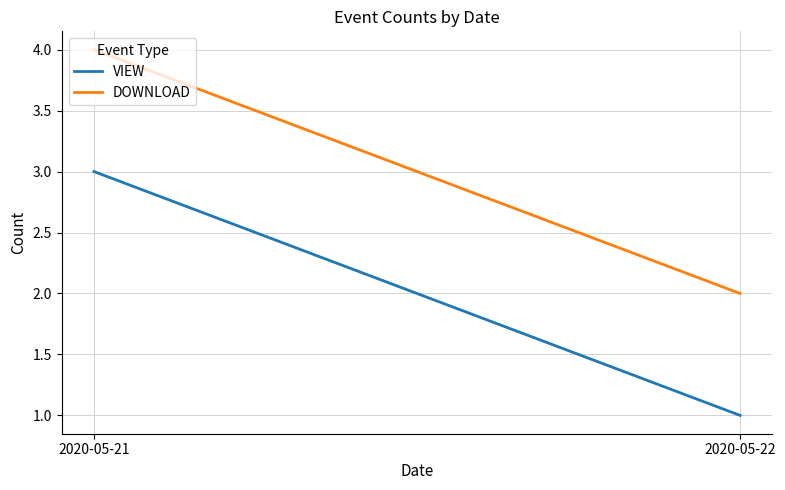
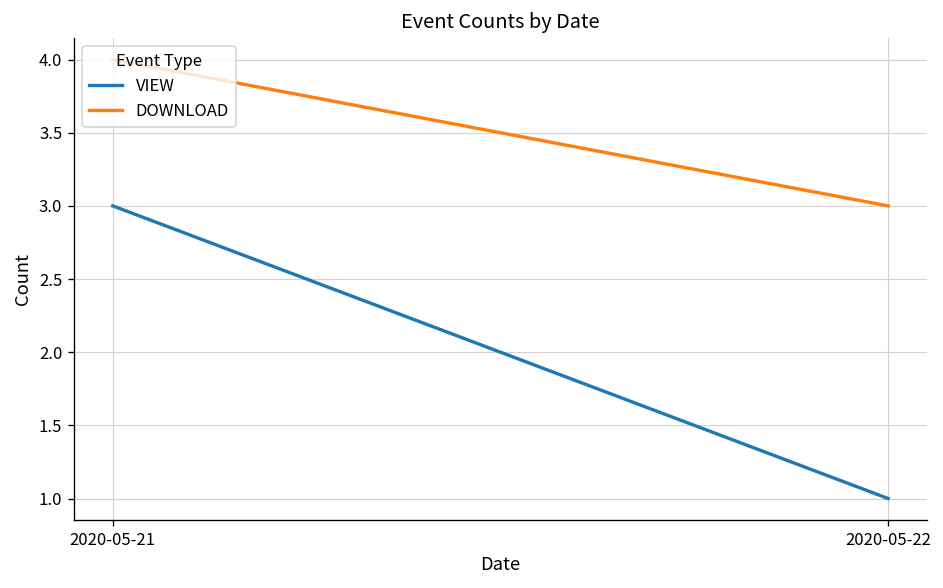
DOWNLOAD, 2020-05-22: 2 -> 3
